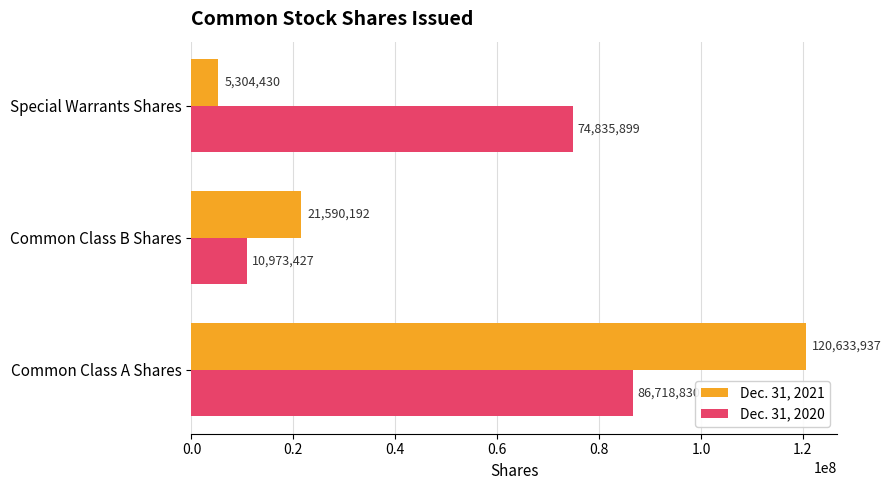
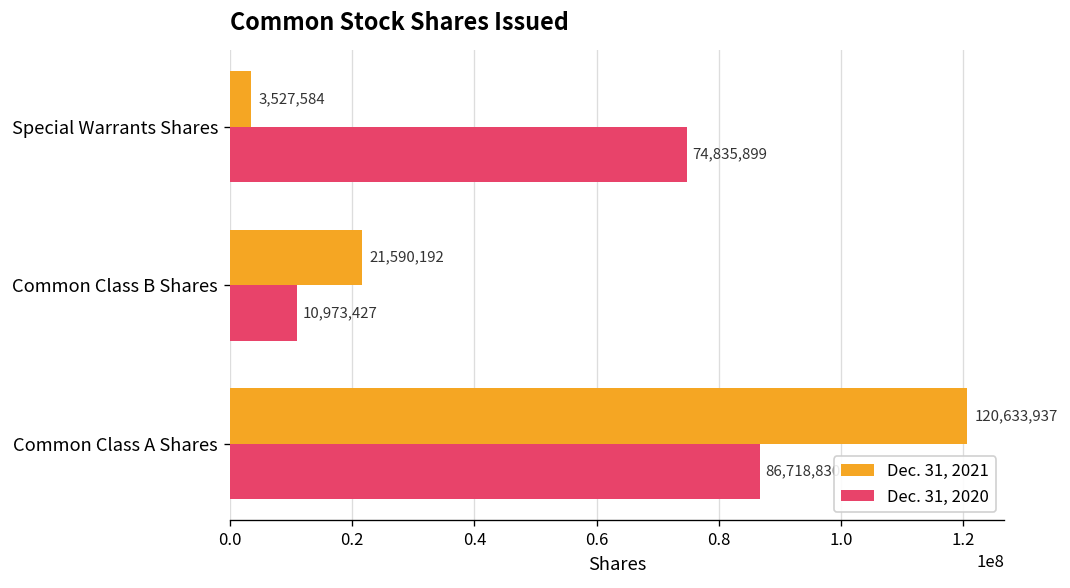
Dec. 31, 2021, Special Warrants Shares: 5,304,430 -> 3,527,584
